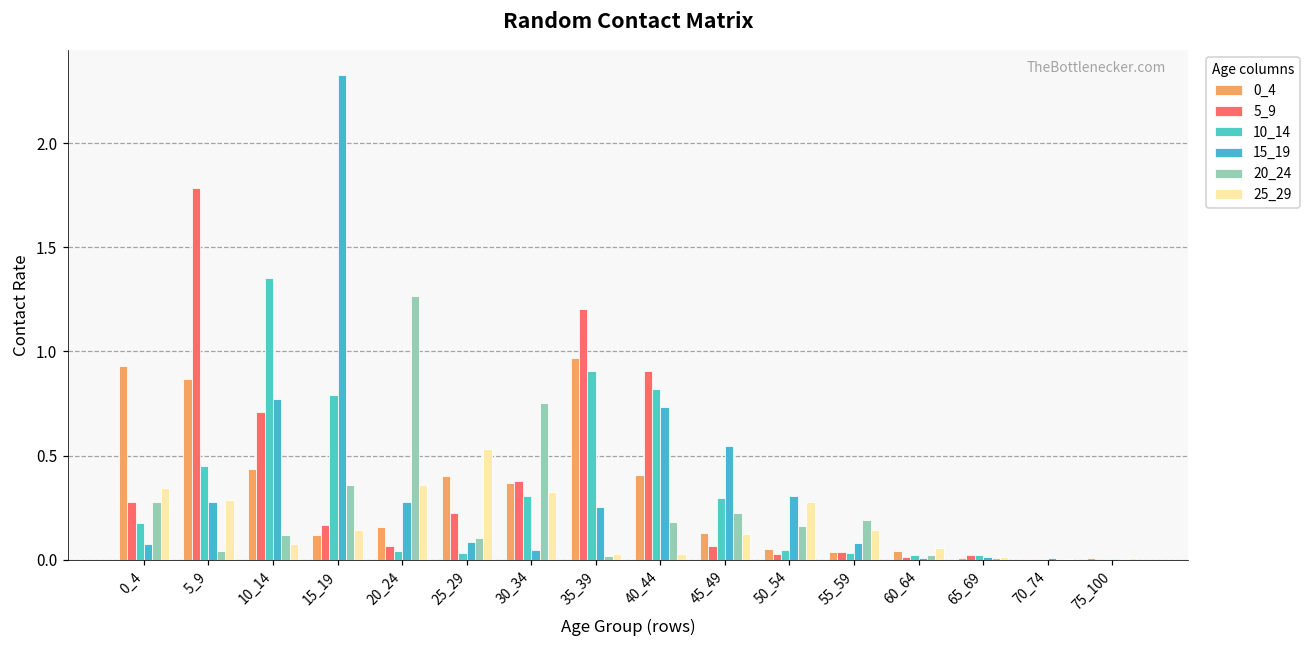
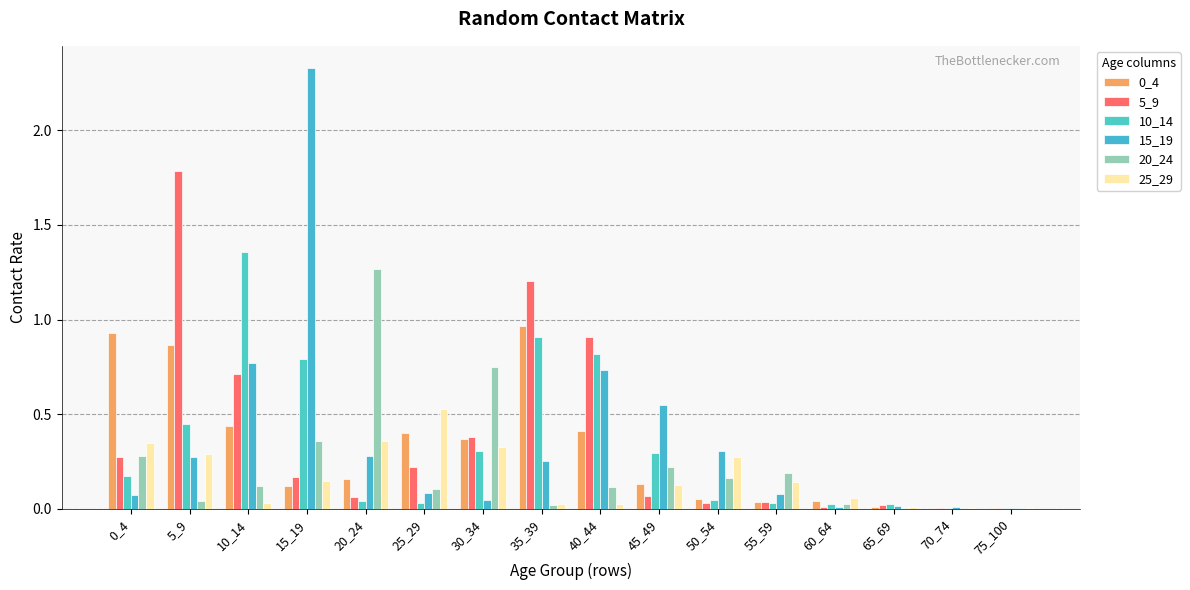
25_29, 10_14: 0.08 -> 0.03
20_24, 40_44: 0.18 -> 0.12
